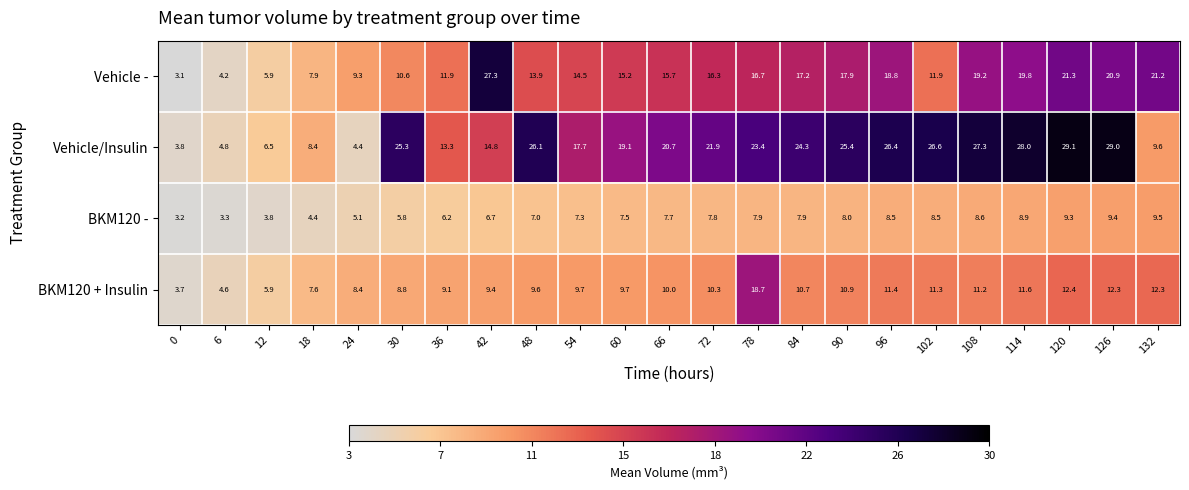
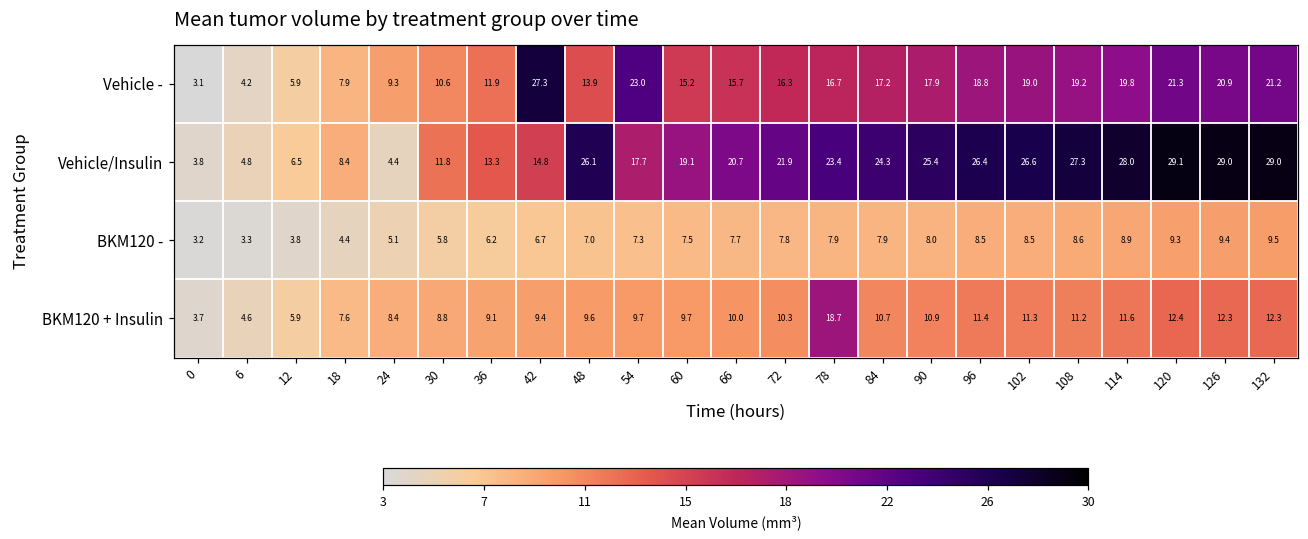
Vehicle -, 54: 14.5 -> 23.0
Vehicle -, 102: 11.9 -> 19.0
Vehicle/Insulin, 30: 25.3 -> 11.8
Vehicle/Insulin, 132: 9.6 -> 29.0
